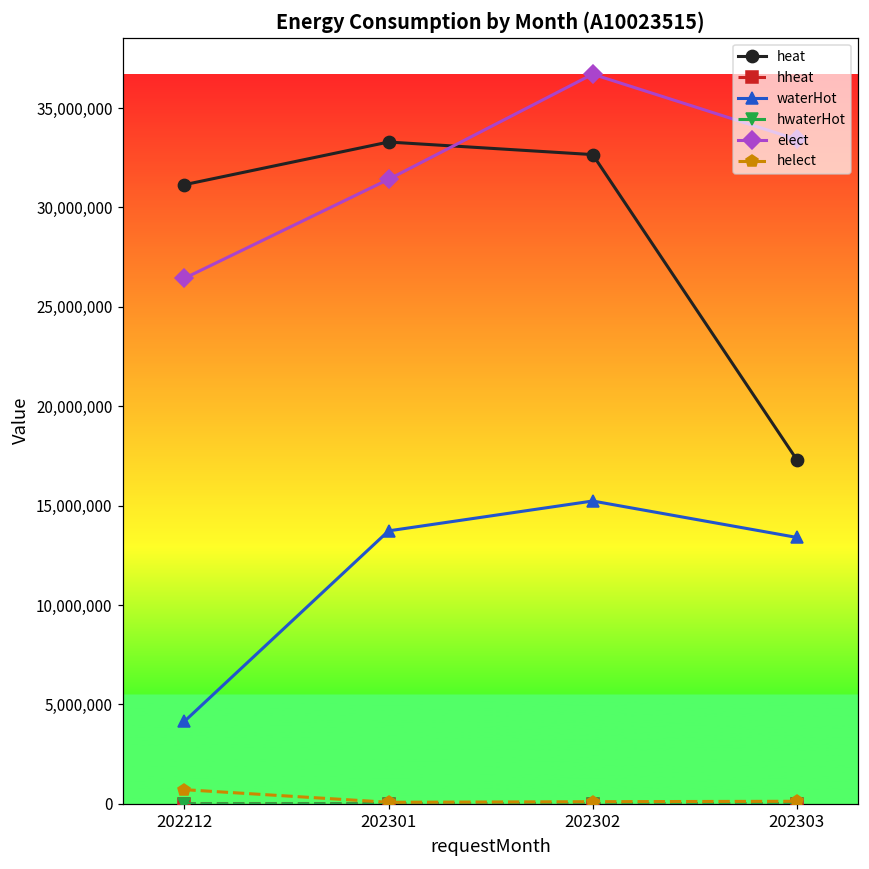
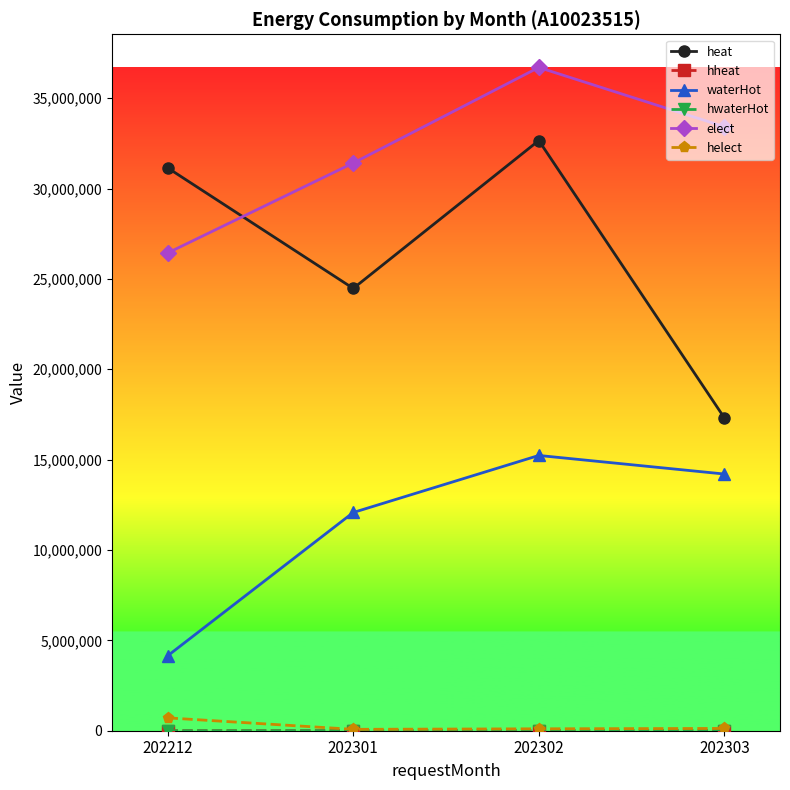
heat, 202301: 33,300,000 -> 24,500,000
waterHot, 202301: 13,700,000 -> 12,100,000
waterHot, 202303: 13,400,000 -> 14,200,000
